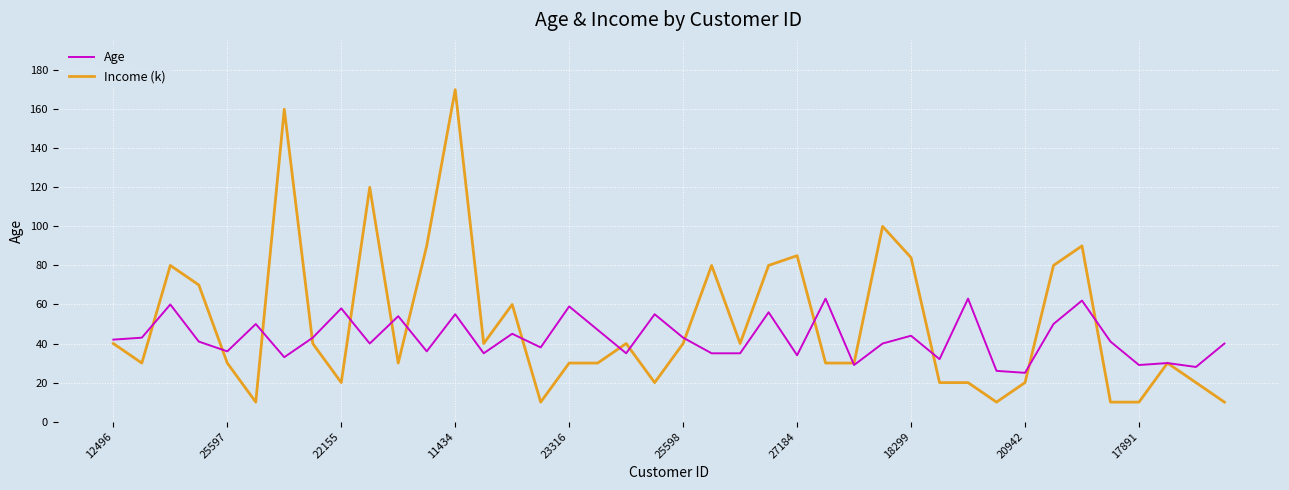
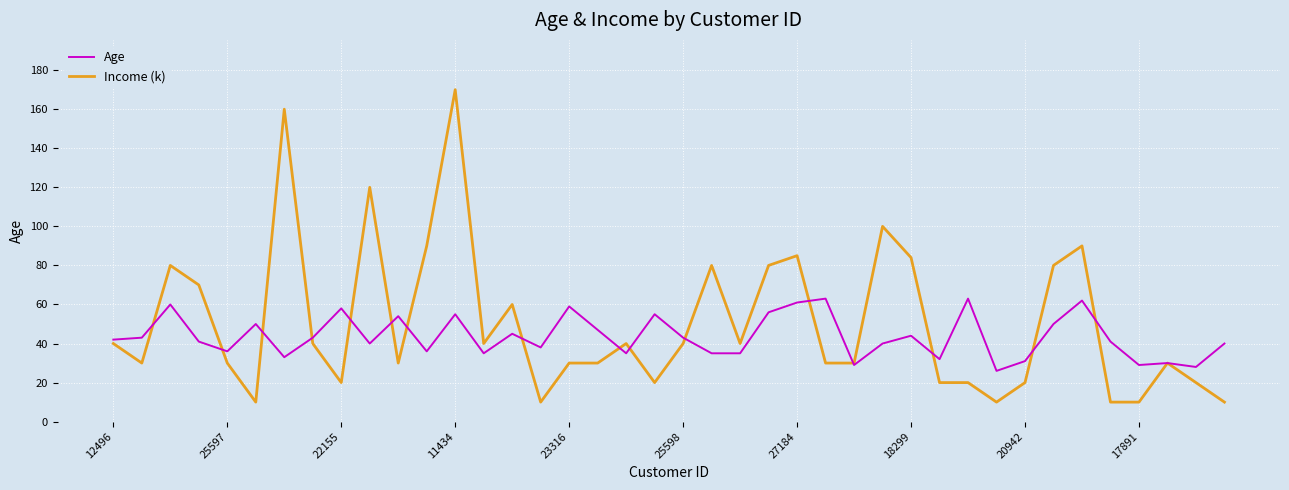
Age, 27184: 34 -> 61
Age, 20942: 25 -> 31
